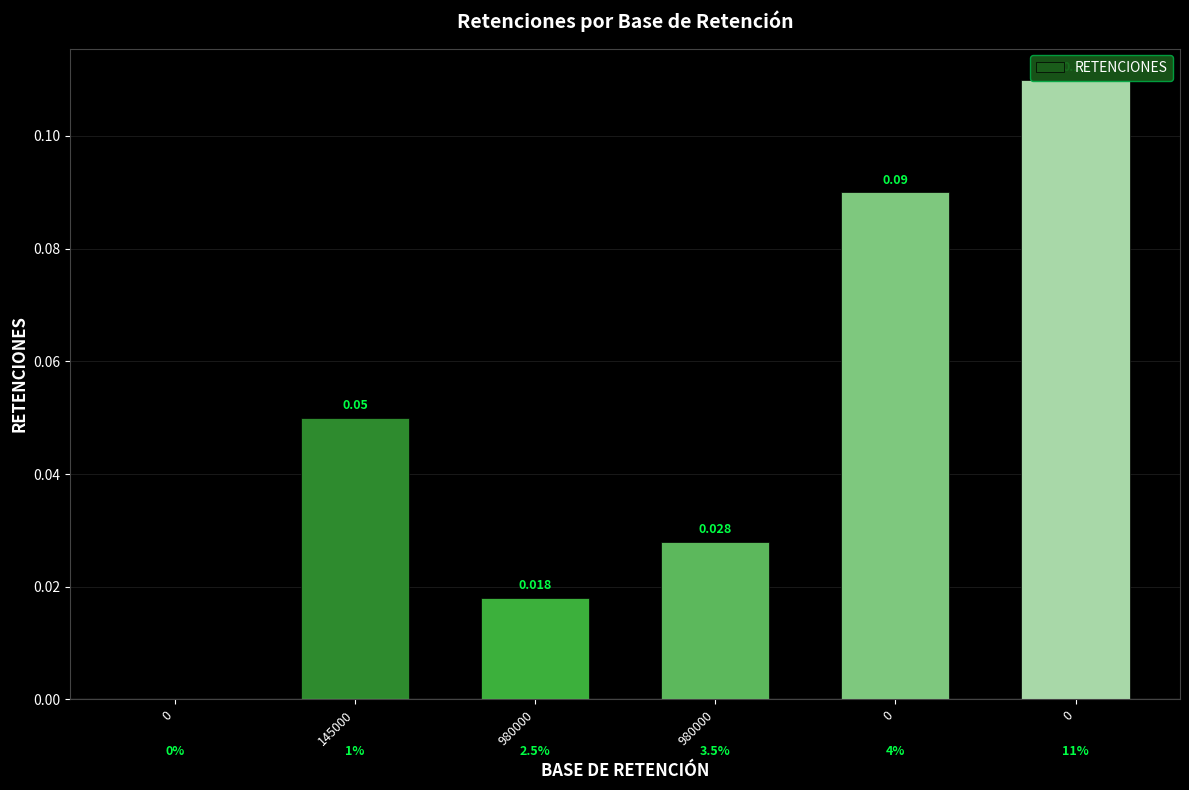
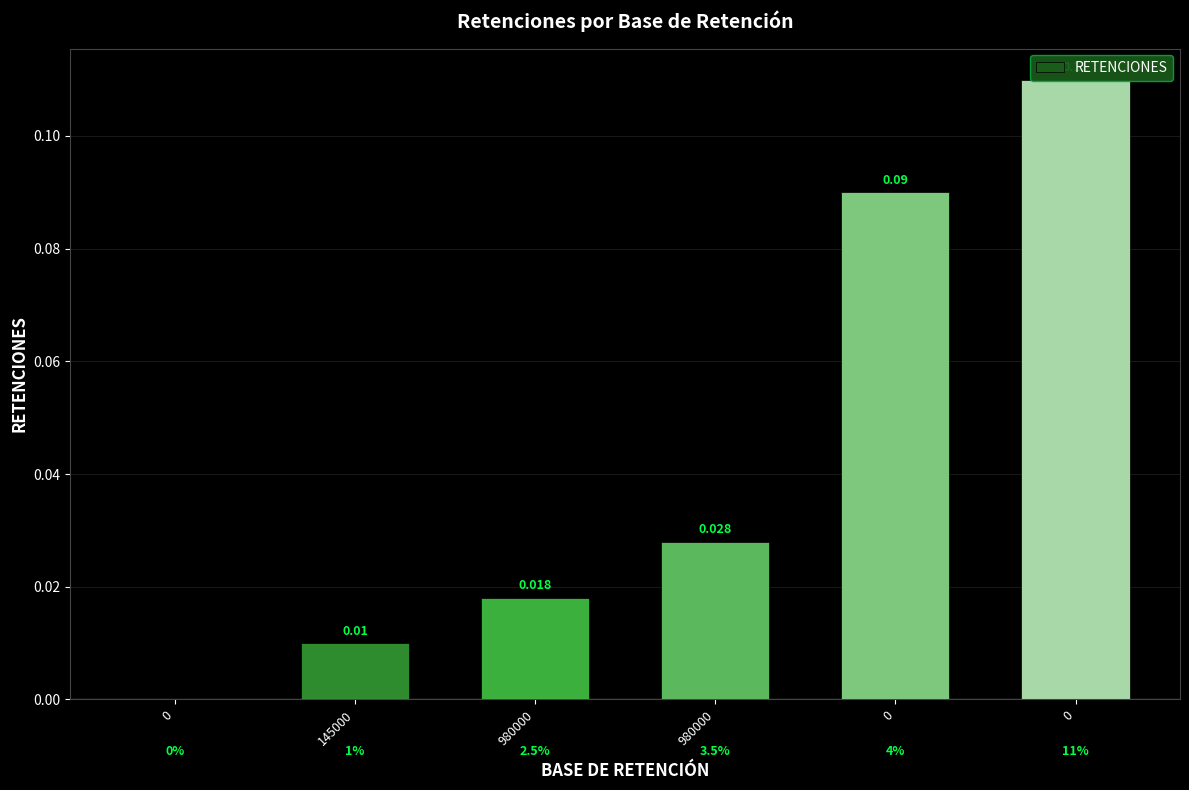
145000: 0.05 -> 0.01
